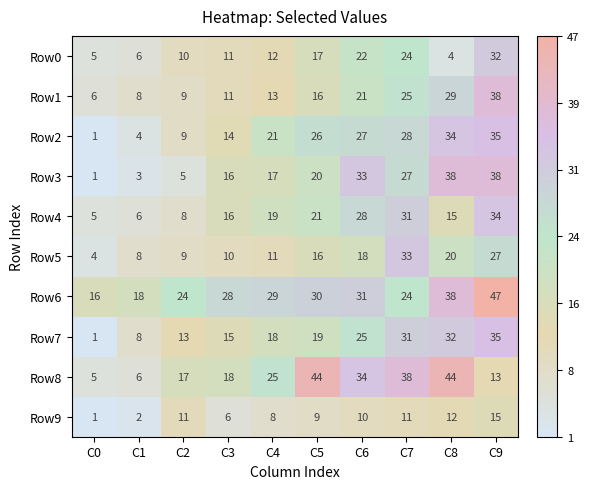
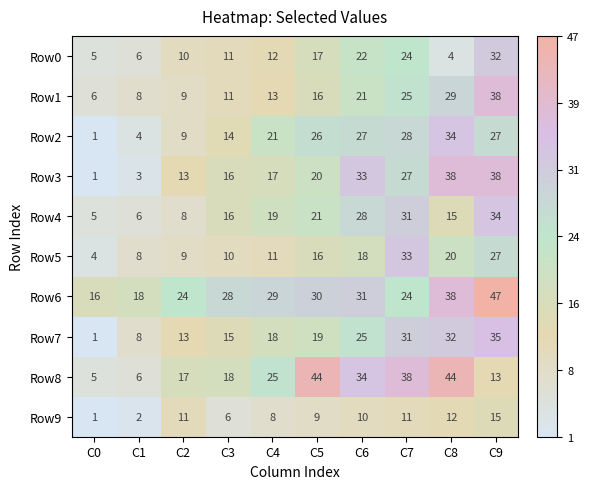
Row2, C9: 35 -> 27
Row3, C2: 5 -> 13
